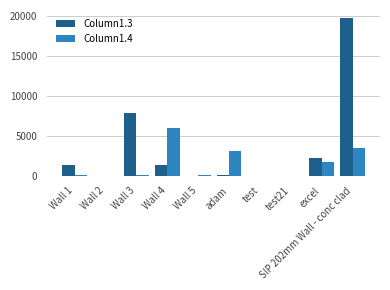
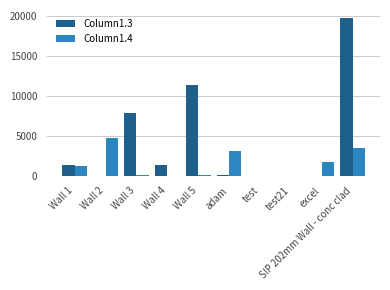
Column1.4, Wall 1: 0 -> 1000
Column1.4, Wall 2: 0 -> 5000
Column1.4, Wall 4: 6000 -> 0
Column1.3, Wall 5: 0 -> 11000
Column1.3, excel: 2000 -> 0
